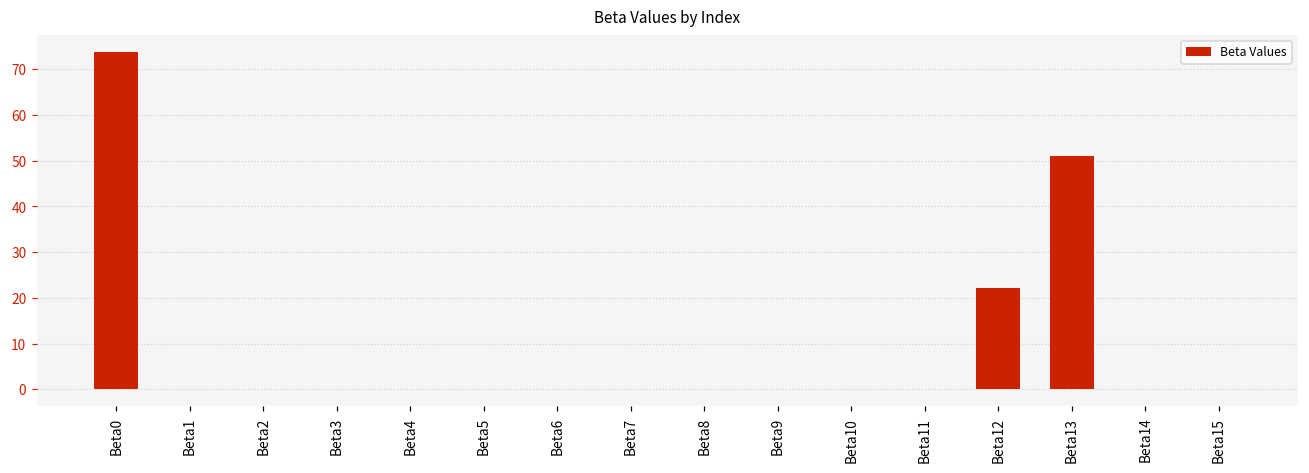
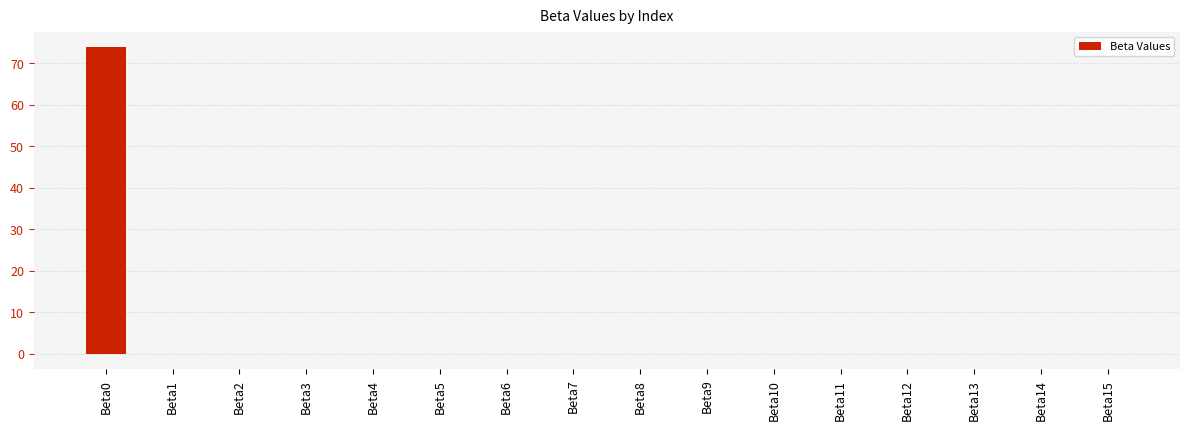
Beta12: 22 -> 0
Beta13: 51 -> 0
